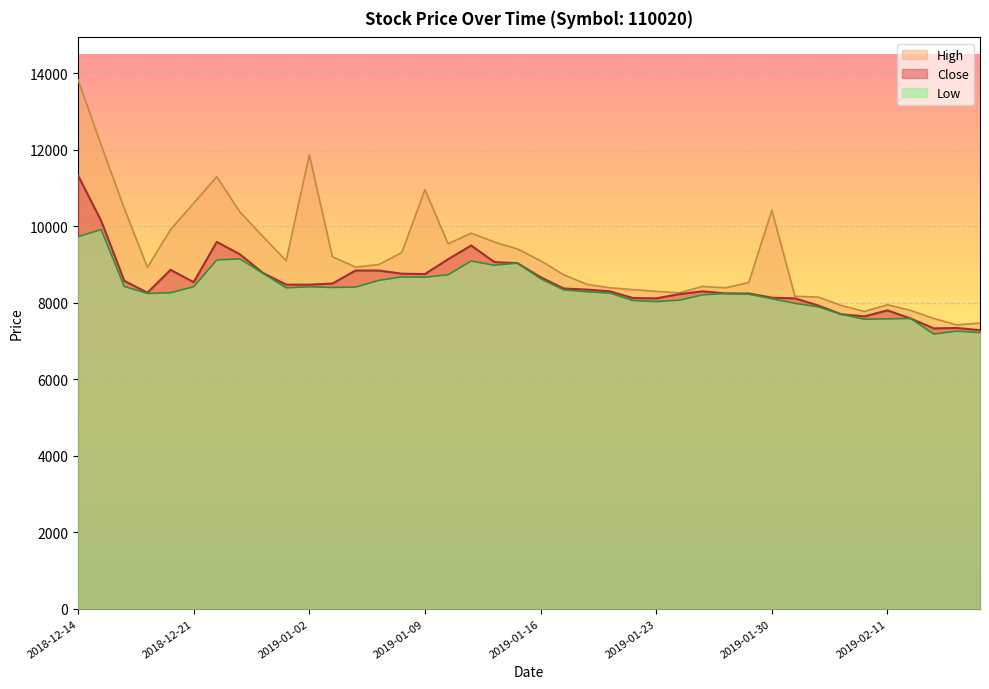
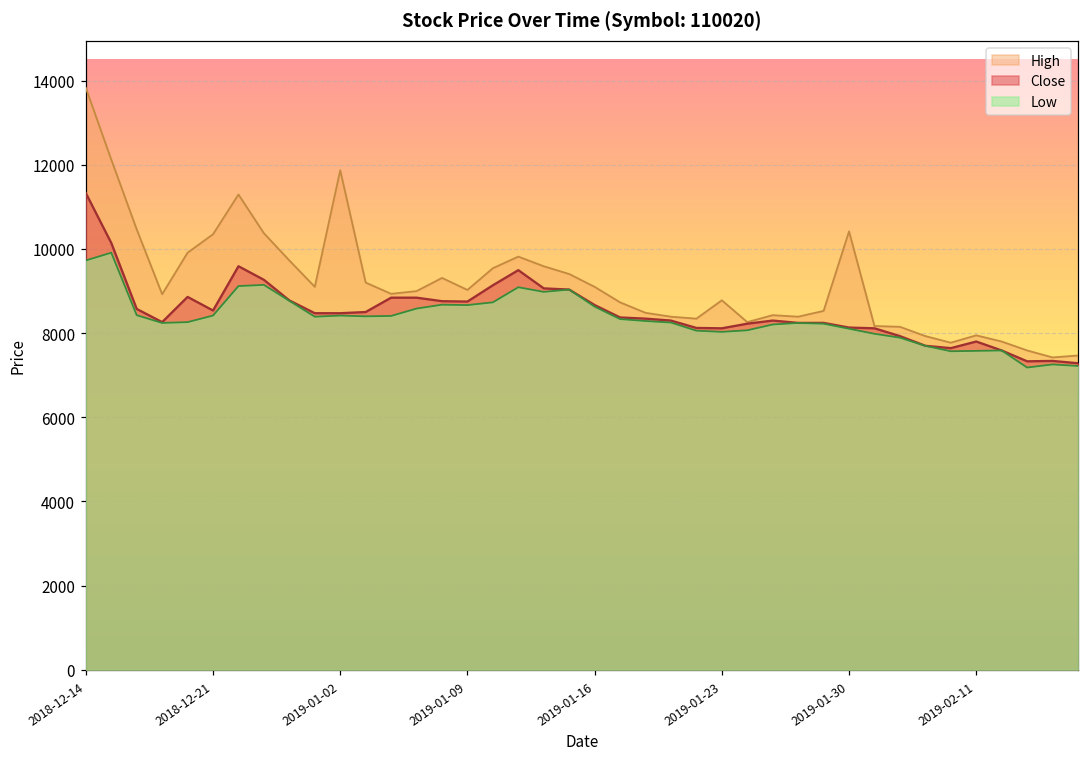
High, 2018-12-21: 10600 -> 10300
High, 2019-01-09: 11000 -> 9000
High, 2019-01-23: 8300 -> 8800
